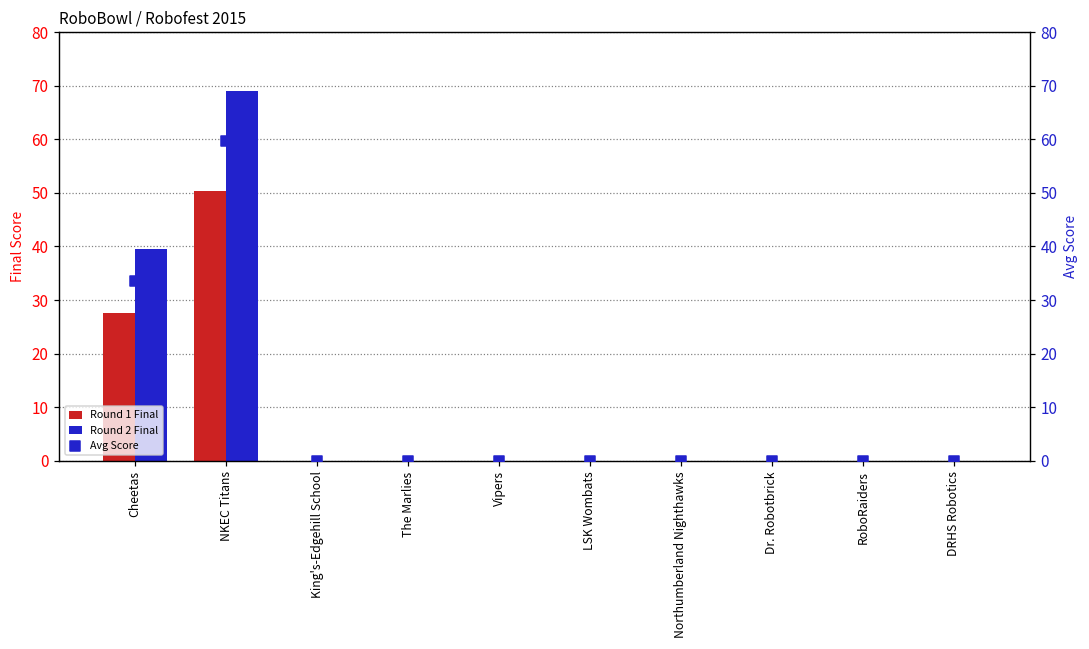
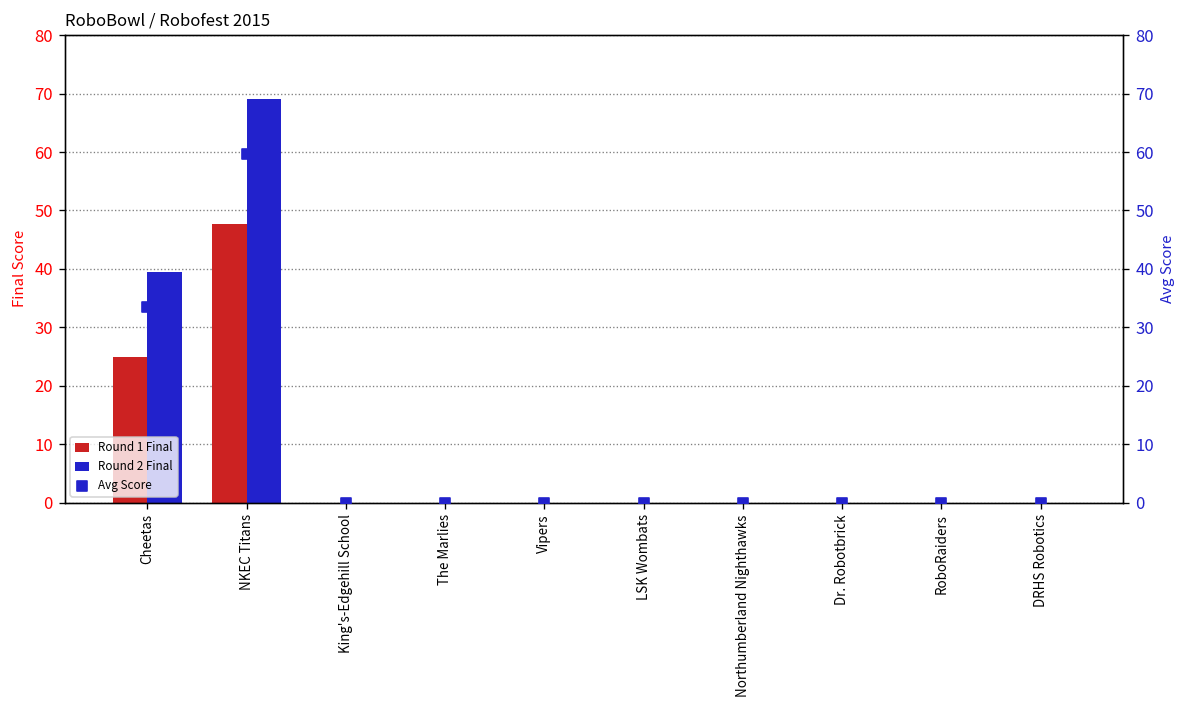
Round 1 Final, Cheetas: 28 -> 25
Round 1 Final, NKEC Titans: 50 -> 48
